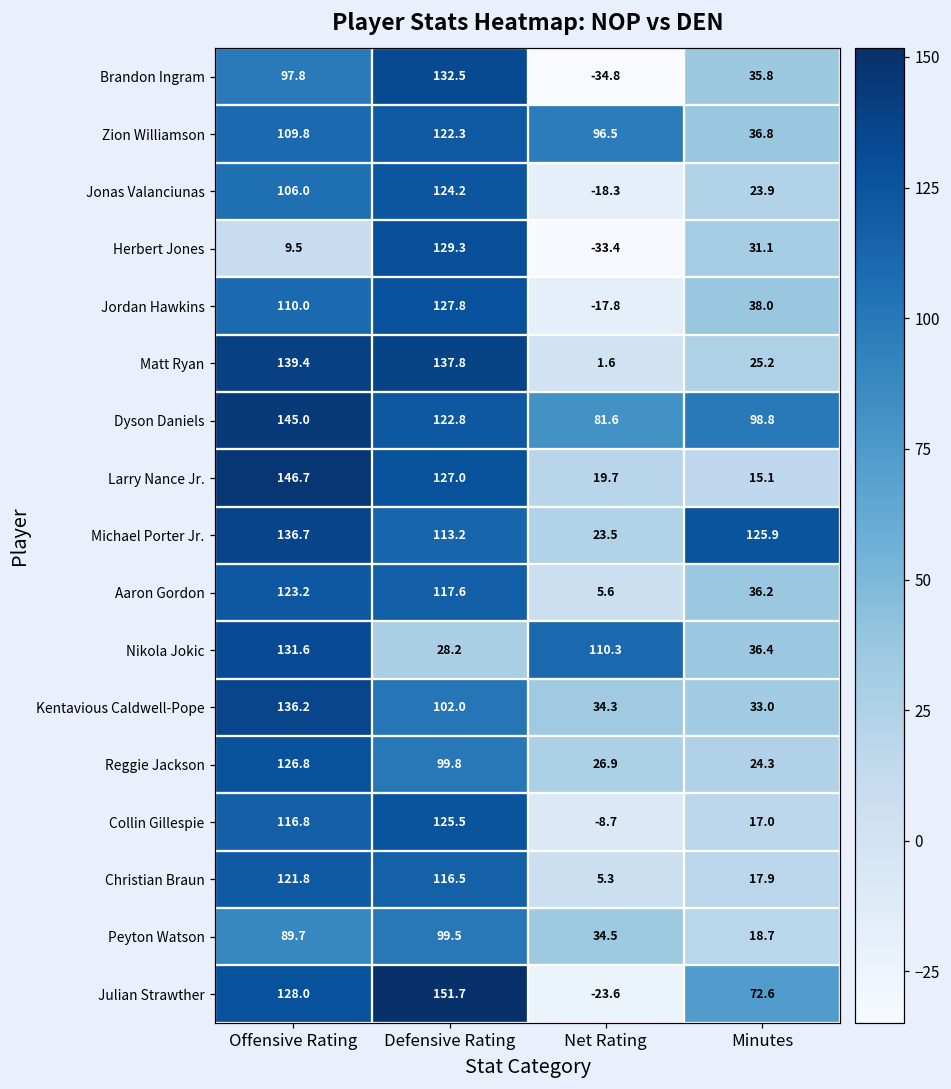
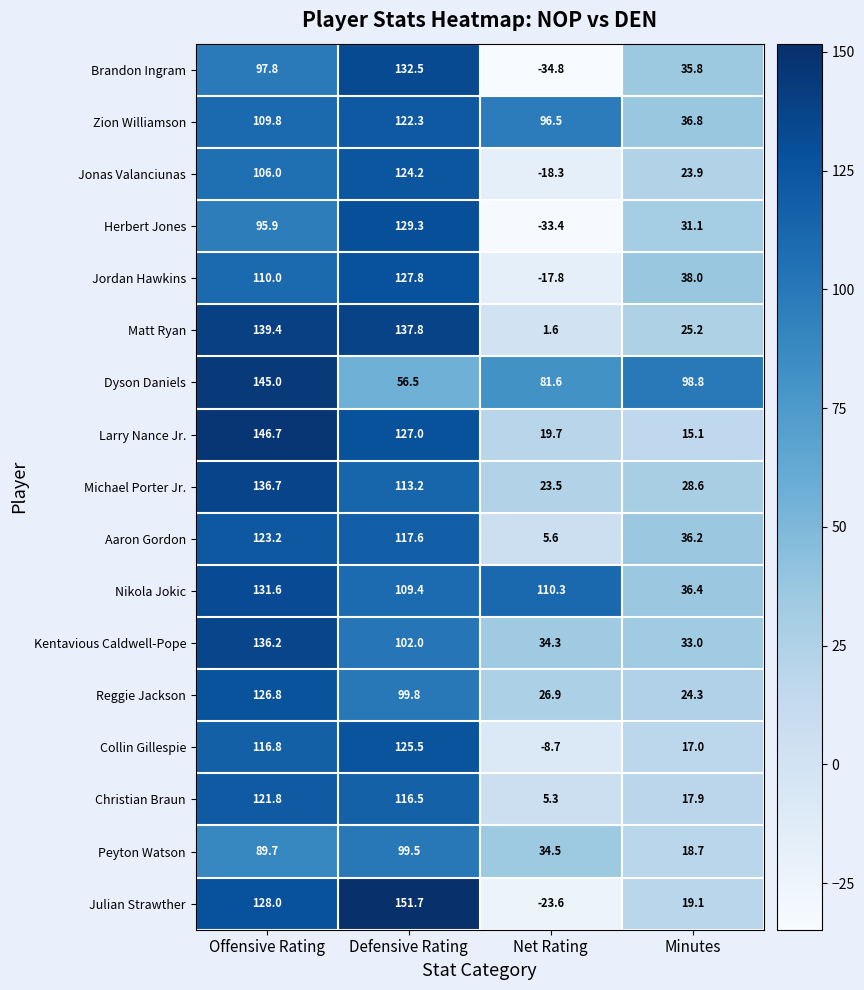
Herbert Jones, Offensive Rating: 9.5 -> 95.9
Dyson Daniels, Defensive Rating: 122.8 -> 56.5
Michael Porter Jr., Minutes: 125.9 -> 28.6
Nikola Jokic, Defensive Rating: 28.2 -> 109.4
Julian Strawther, Minutes: 72.6 -> 19.1
